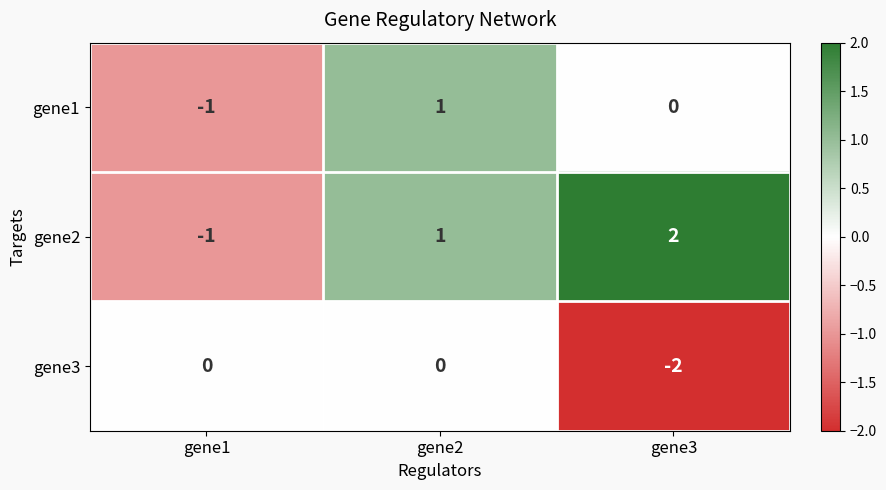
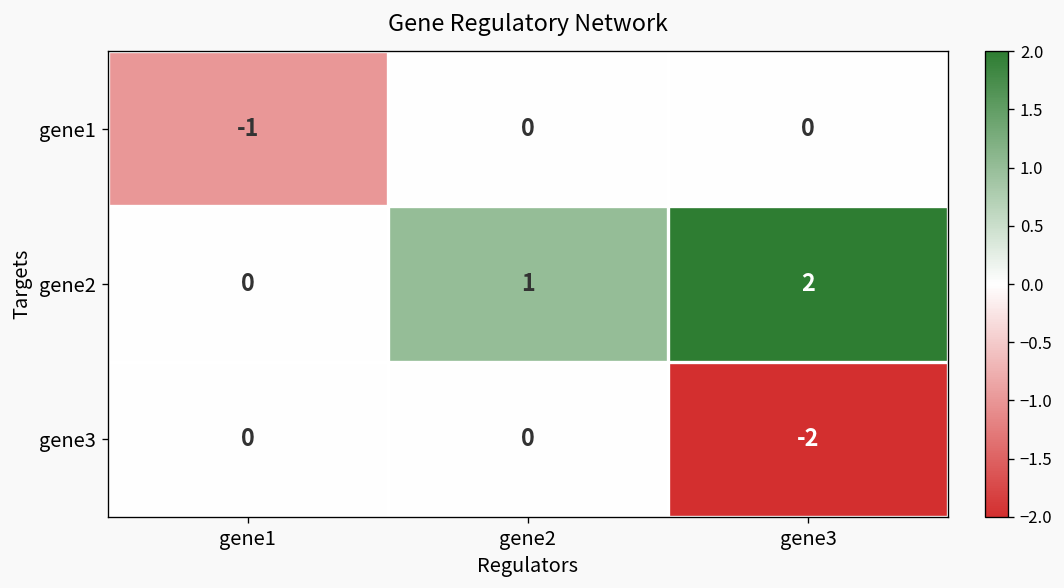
gene1, gene2: 1 -> 0
gene2, gene1: -1 -> 0
